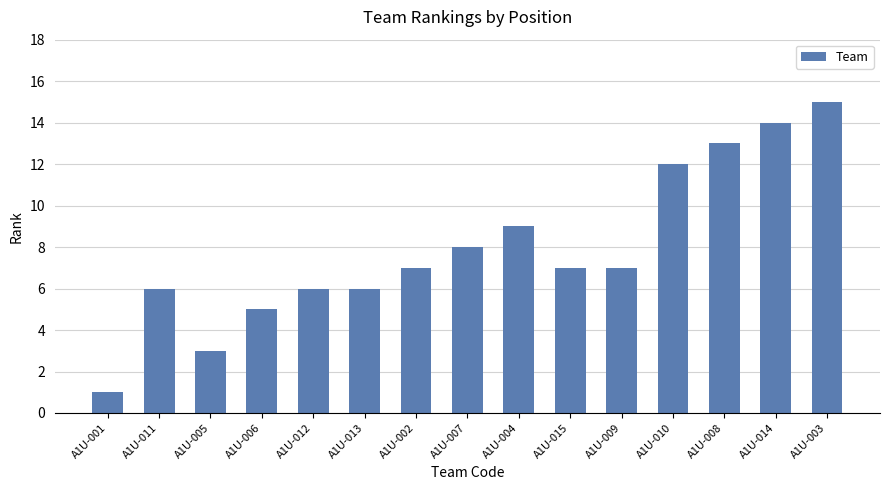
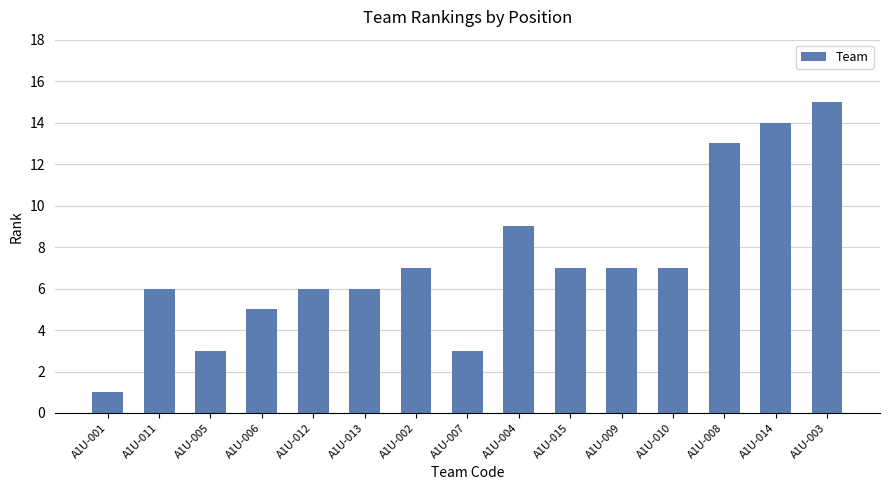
A1U-007: 8 -> 3
A1U-010: 12 -> 7
